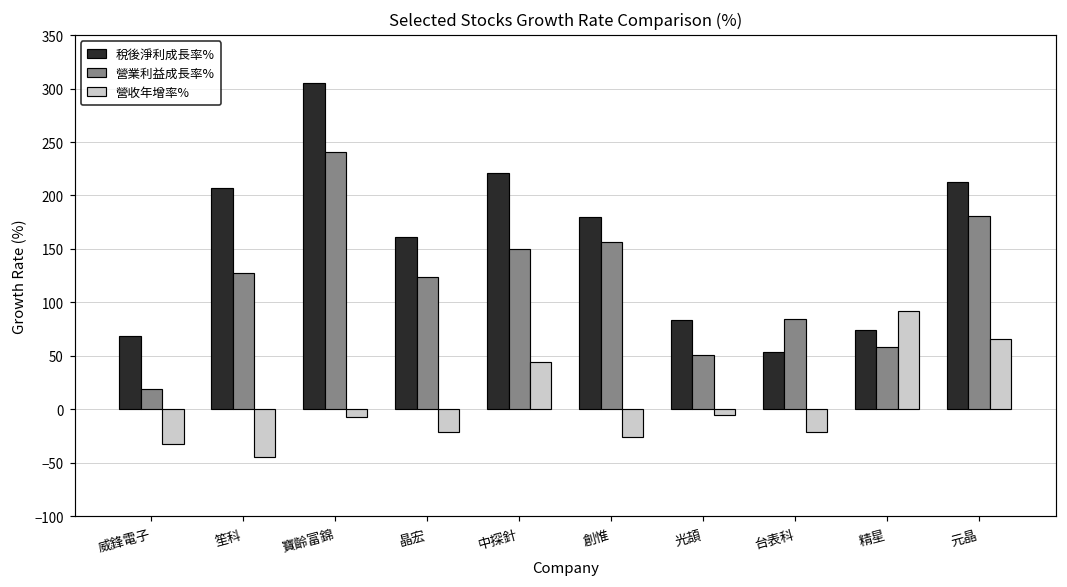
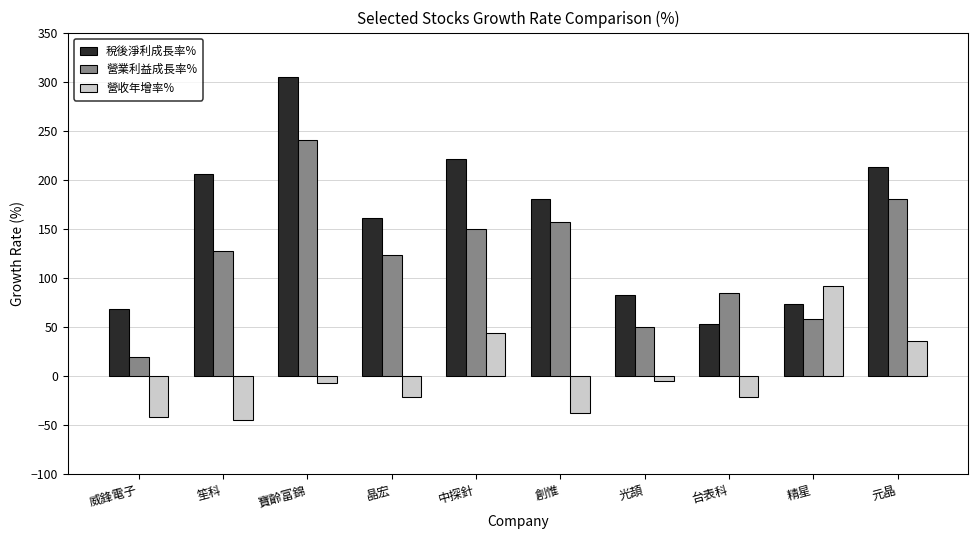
營收年增率%, 威鋒電子: -30 -> -40
營收年增率%, 創惟: -30 -> -40
營收年增率%, 元晶: 70 -> 40
